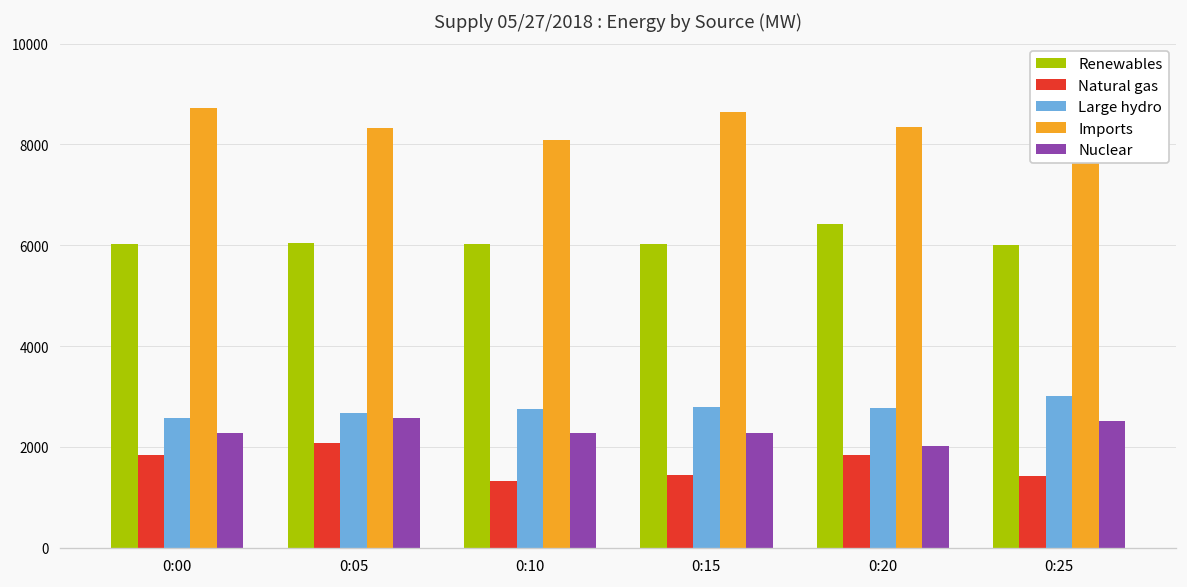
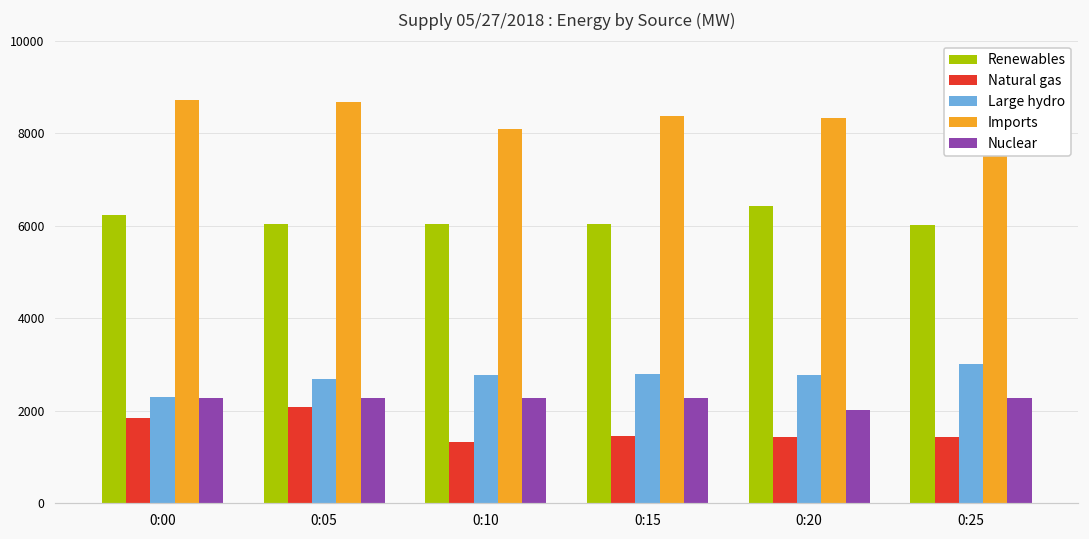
Renewables, 0:00: 6000 -> 6200
Large hydro, 0:00: 2600 -> 2300
Imports, 0:05: 8300 -> 8700
Nuclear, 0:05: 2600 -> 2300
Imports, 0:15: 8600 -> 8400
Natural gas, 0:20: 1800 -> 1400
Nuclear, 0:25: 2500 -> 2300
